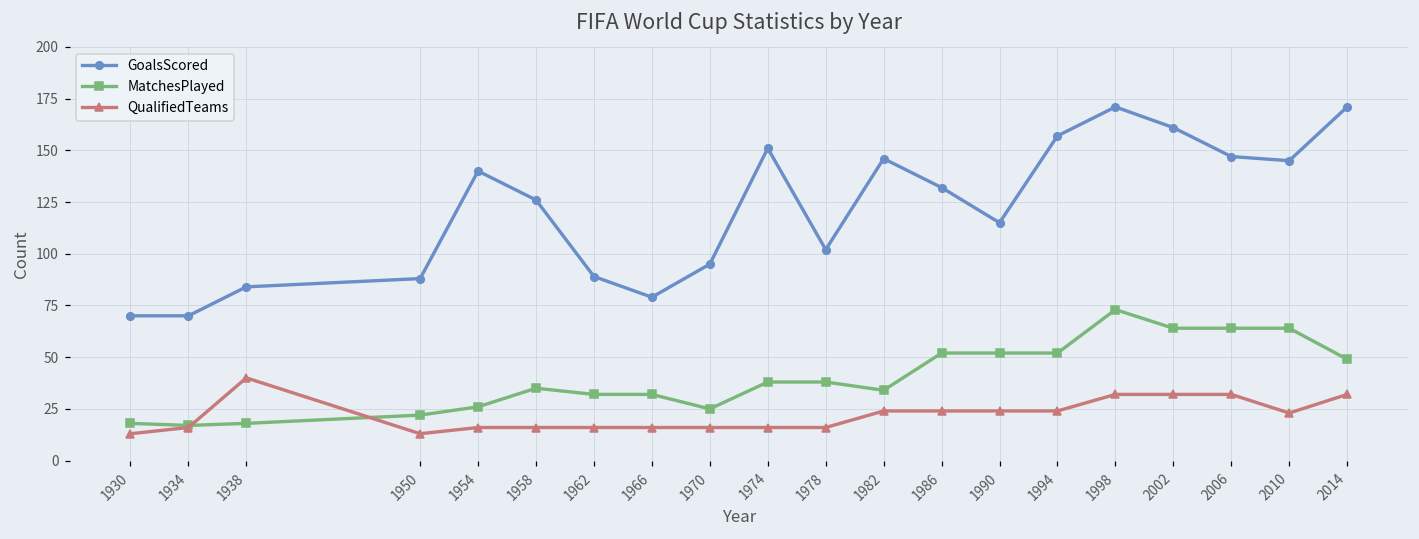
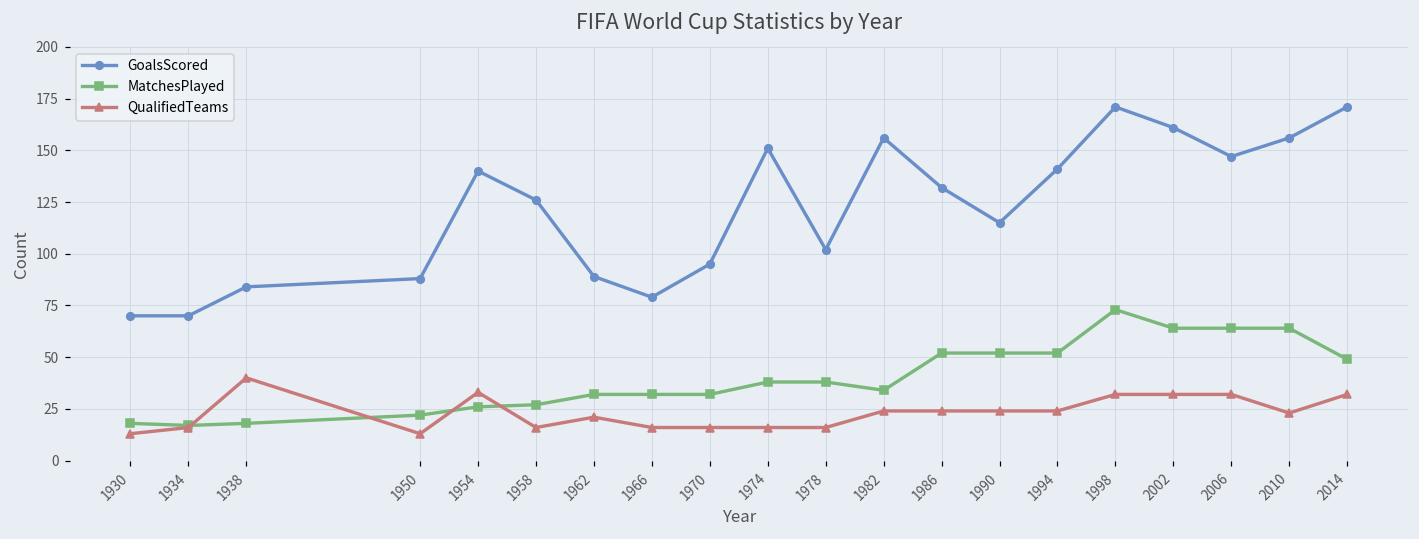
QualifiedTeams, 1954: 16 -> 33
MatchesPlayed, 1958: 35 -> 27
QualifiedTeams, 1962: 16 -> 21
MatchesPlayed, 1970: 25 -> 32
GoalsScored, 1982: 146 -> 156
GoalsScored, 1994: 157 -> 141
GoalsScored, 2010: 145 -> 156
